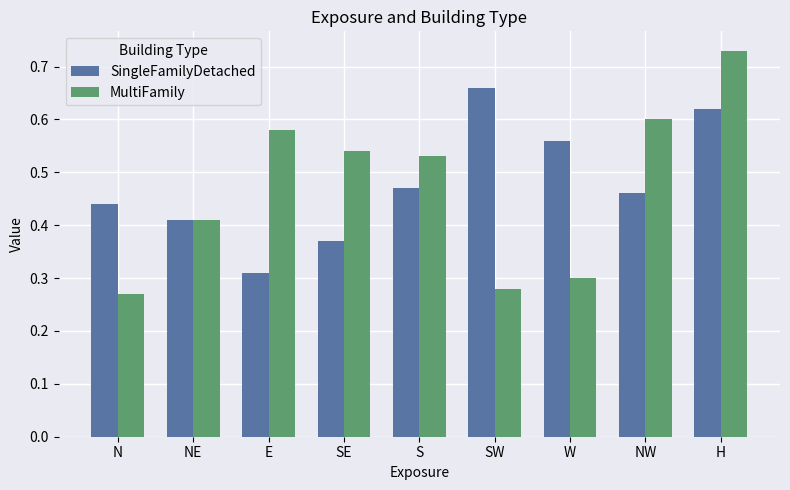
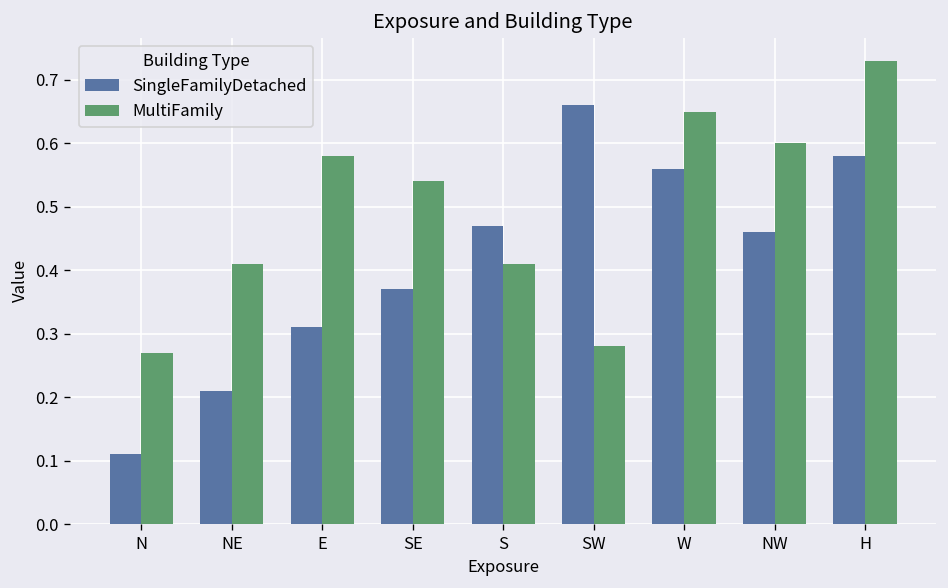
SingleFamilyDetached, N: 0.44 -> 0.11
SingleFamilyDetached, NE: 0.41 -> 0.21
MultiFamily, S: 0.53 -> 0.41
MultiFamily, W: 0.30 -> 0.65
SingleFamilyDetached, H: 0.62 -> 0.58
